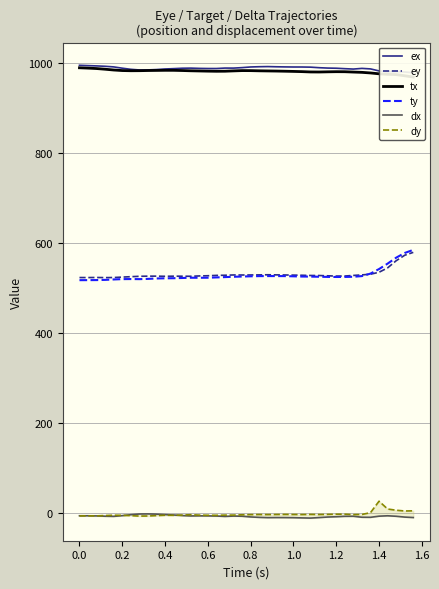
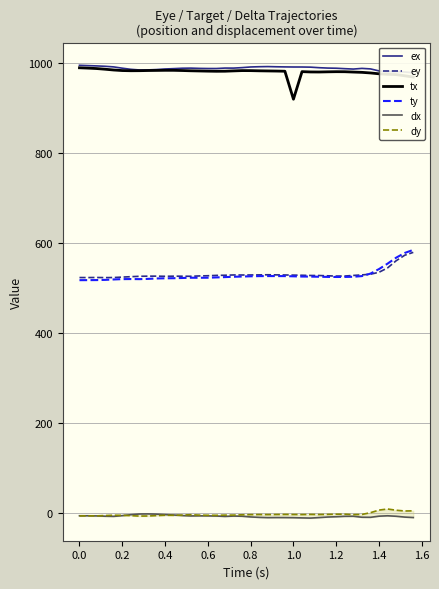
tx, 1.0: 980 -> 920
dy, 1.4: 30 -> 10
